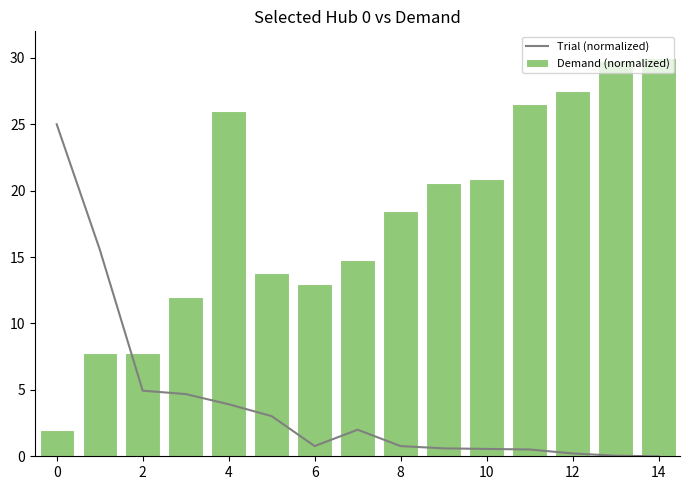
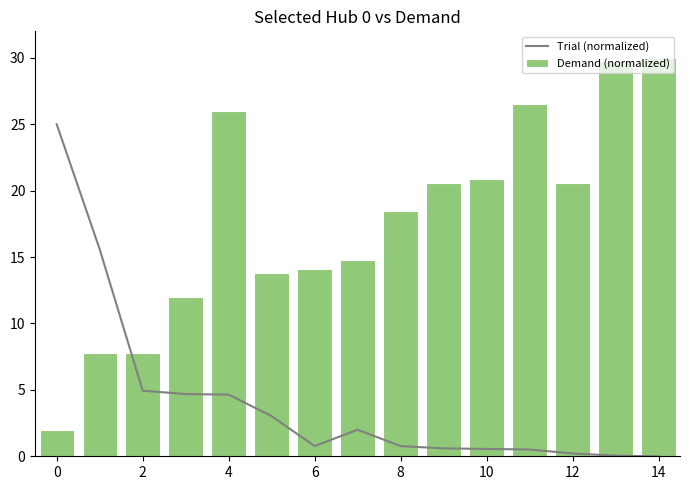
Trial (normalized), 4: 3.9 -> 4.6
Demand (normalized), 6: 13.0 -> 14.1
Demand (normalized), 12: 27.5 -> 20.5
